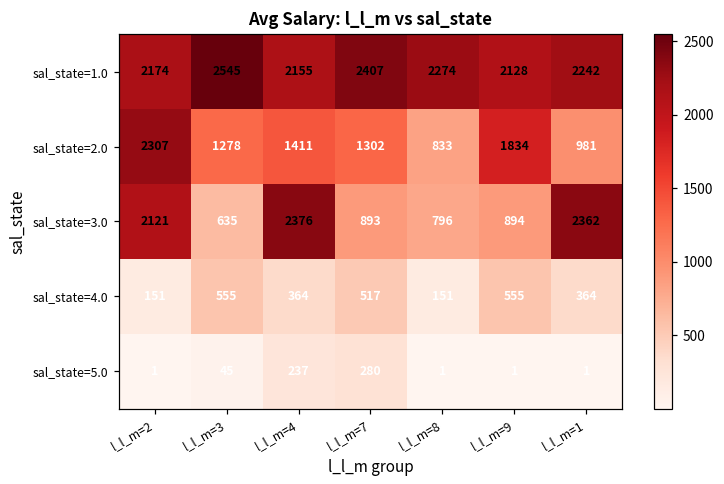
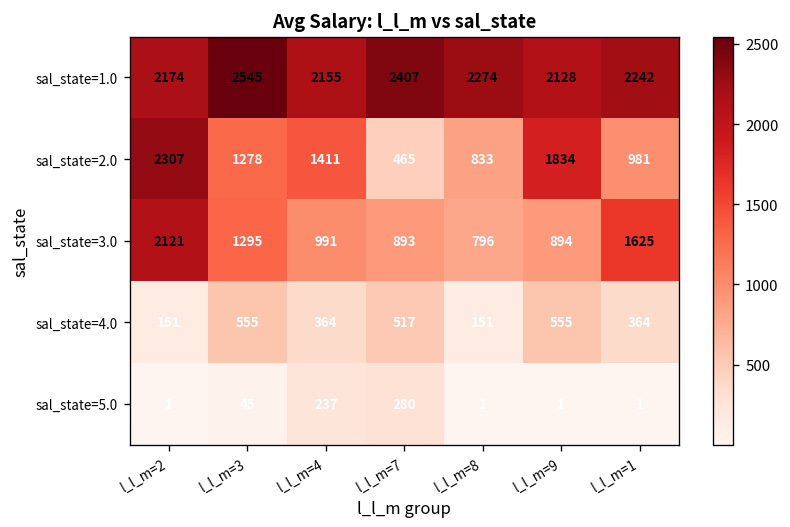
sal_state=2.0, l_l_m=7: 1302 -> 465
sal_state=3.0, l_l_m=3: 635 -> 1295
sal_state=3.0, l_l_m=4: 2376 -> 991
sal_state=3.0, l_l_m=1: 2362 -> 1625
